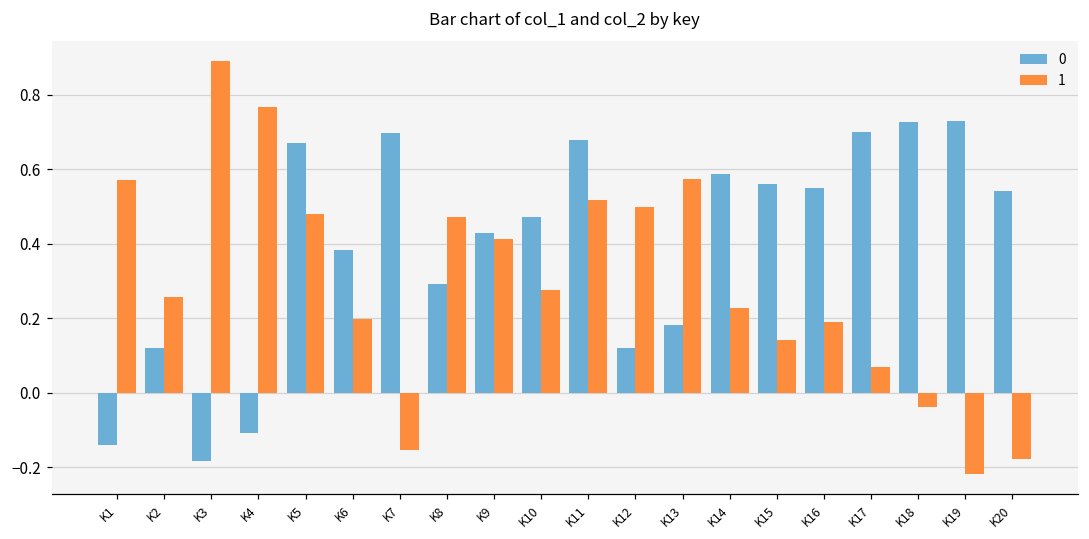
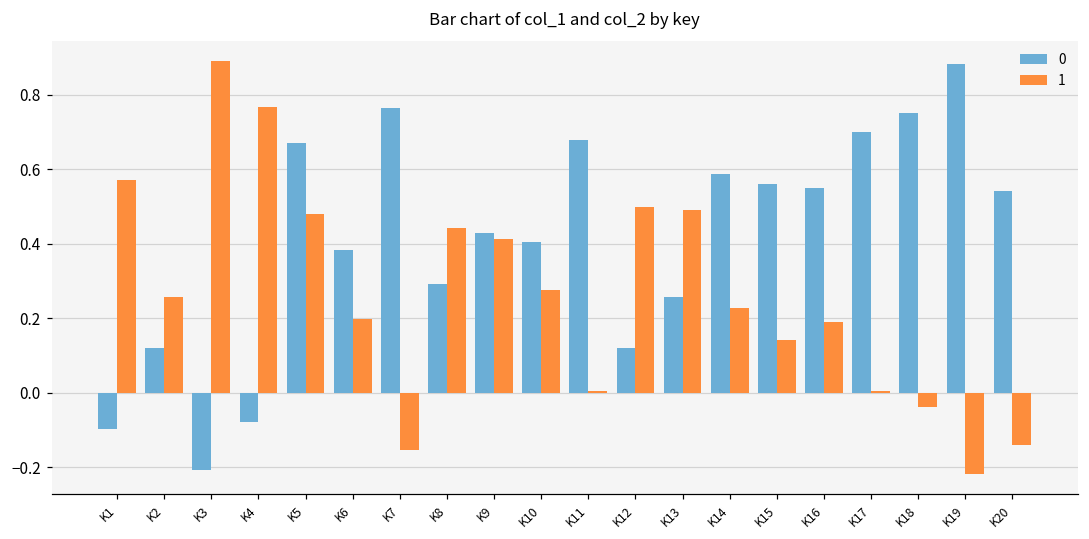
0, K1: -0.14 -> -0.10
0, K3: -0.18 -> -0.21
0, K4: -0.11 -> -0.08
0, K7: 0.70 -> 0.76
1, K8: 0.47 -> 0.44
0, K10: 0.47 -> 0.40
1, K11: 0.52 -> 0.01
0, K13: 0.18 -> 0.26
1, K13: 0.57 -> 0.49
1, K17: 0.07 -> 0.01
0, K18: 0.73 -> 0.75
0, K19: 0.73 -> 0.88
1, K20: -0.18 -> -0.14
